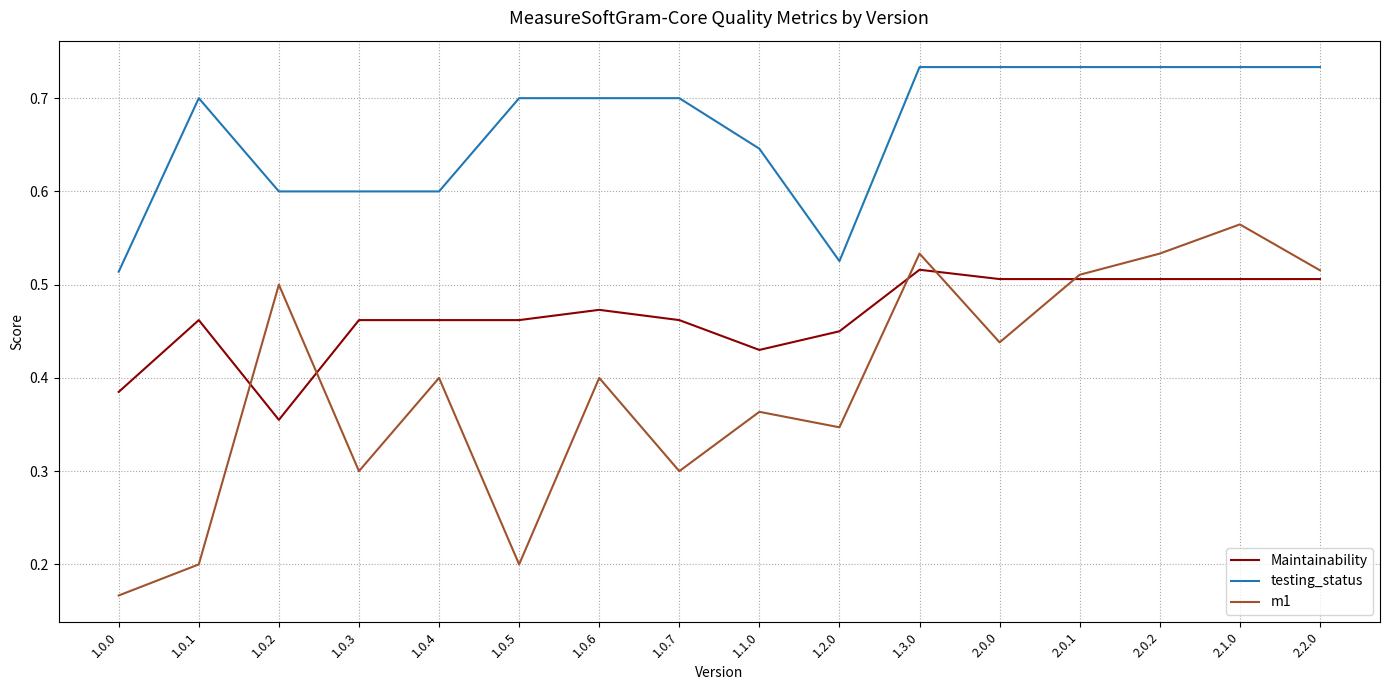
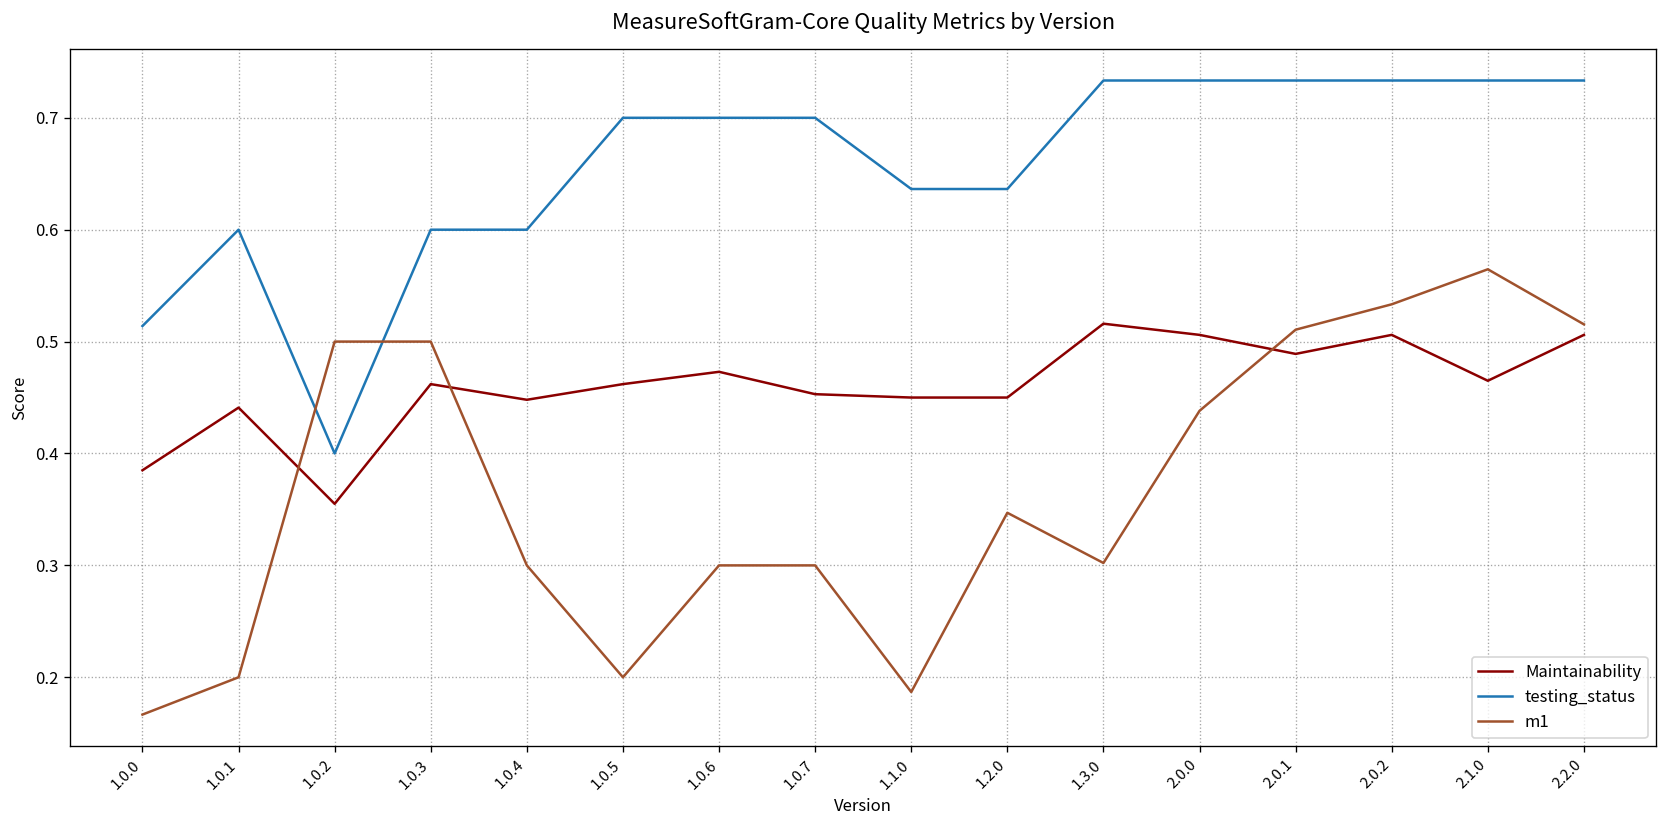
Maintainability, 1.0.1: 0.46 -> 0.44
testing_status, 1.0.1: 0.7 -> 0.6
testing_status, 1.0.2: 0.6 -> 0.4
m1, 1.0.3: 0.3 -> 0.5
Maintainability, 1.0.4: 0.46 -> 0.45
m1, 1.0.4: 0.4 -> 0.3
m1, 1.0.6: 0.4 -> 0.3
Maintainability, 1.0.7: 0.46 -> 0.45
Maintainability, 1.1.0: 0.43 -> 0.45
testing_status, 1.1.0: 0.65 -> 0.64
m1, 1.1.0: 0.36 -> 0.19
testing_status, 1.2.0: 0.53 -> 0.64
m1, 1.3.0: 0.53 -> 0.30
Maintainability, 2.0.1: 0.51 -> 0.49
Maintainability, 2.1.0: 0.51 -> 0.47
